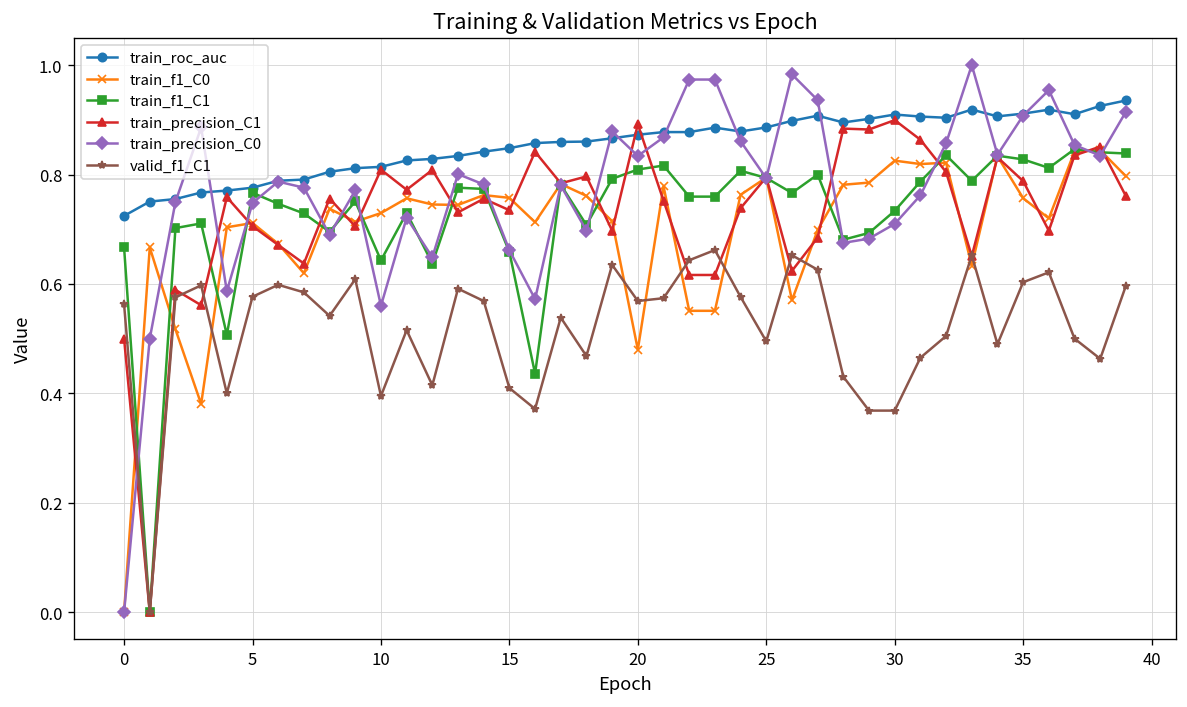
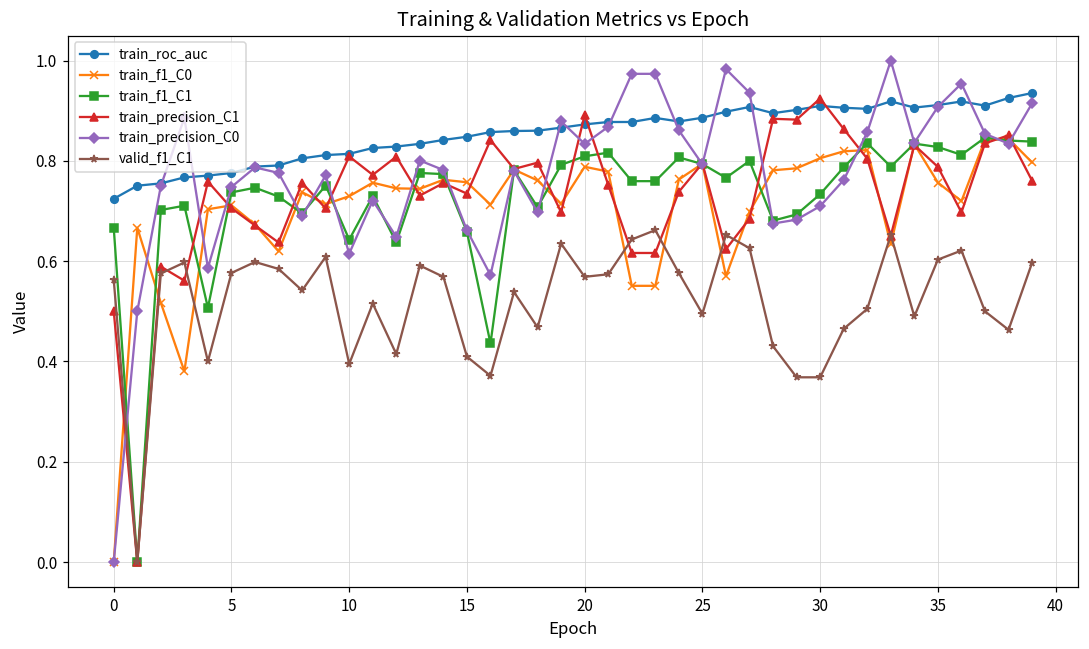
train_f1_C1, 5: 0.77 -> 0.74
train_precision_C0, 10: 0.56 -> 0.62
train_f1_C0, 20: 0.48 -> 0.79
train_f1_C0, 30: 0.83 -> 0.81
train_precision_C1, 30: 0.90 -> 0.92
